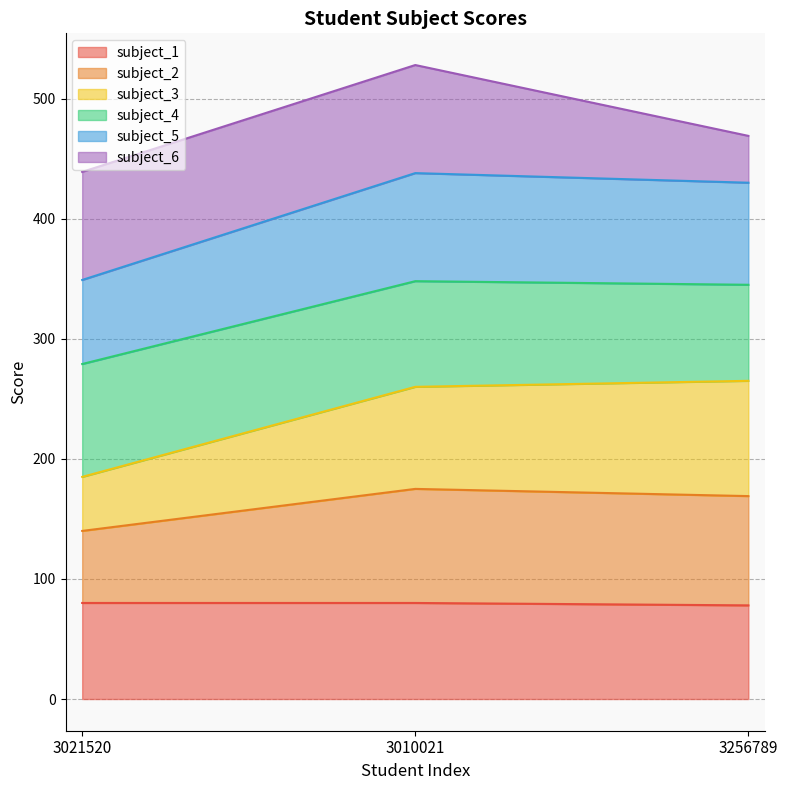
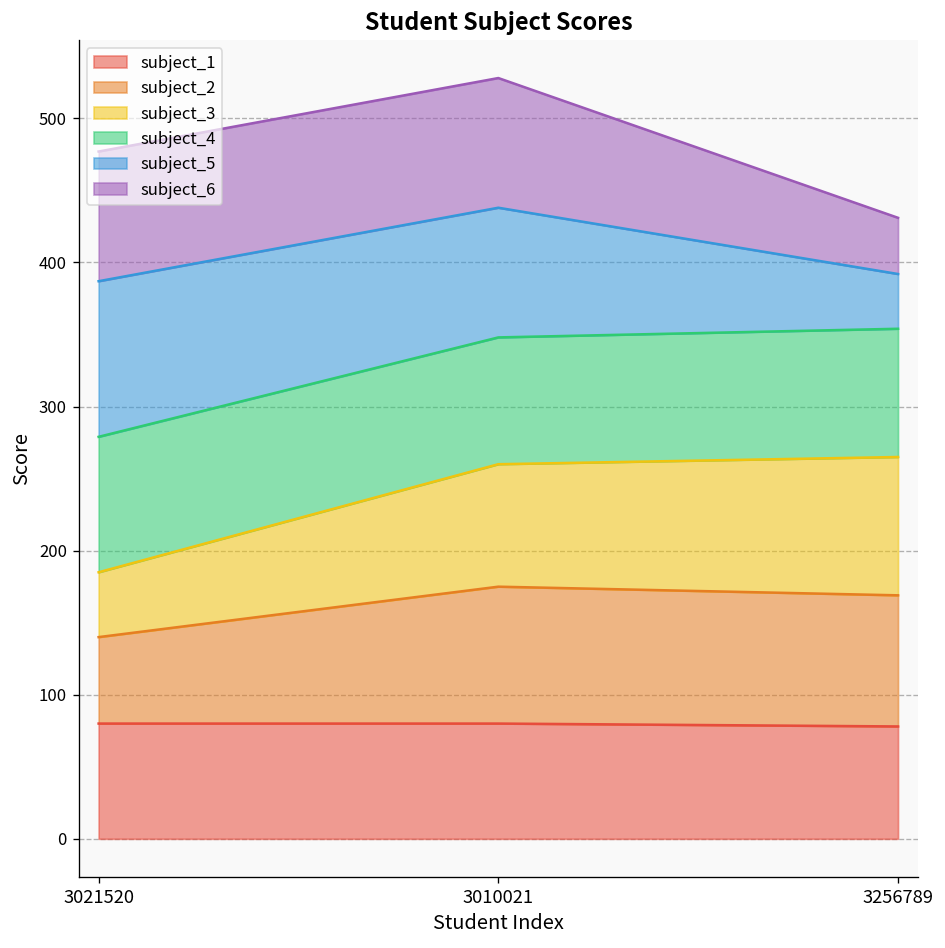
subject_5, 3021520: 70 -> 108
subject_4, 3256789: 80 -> 89
subject_5, 3256789: 85 -> 38
